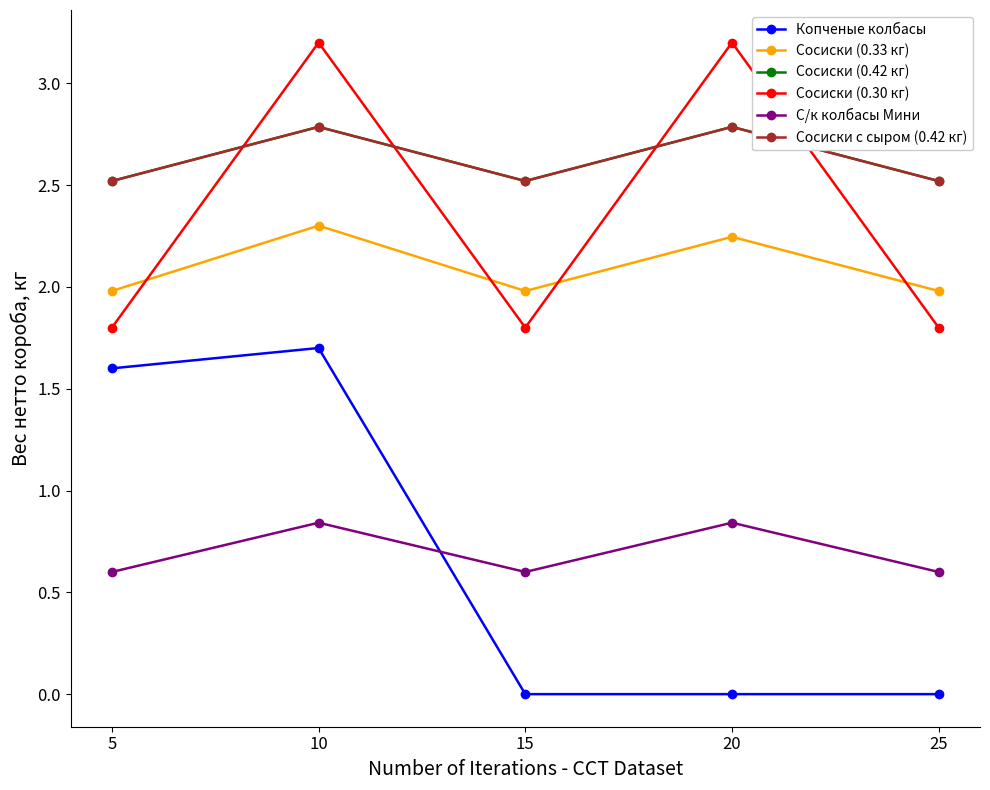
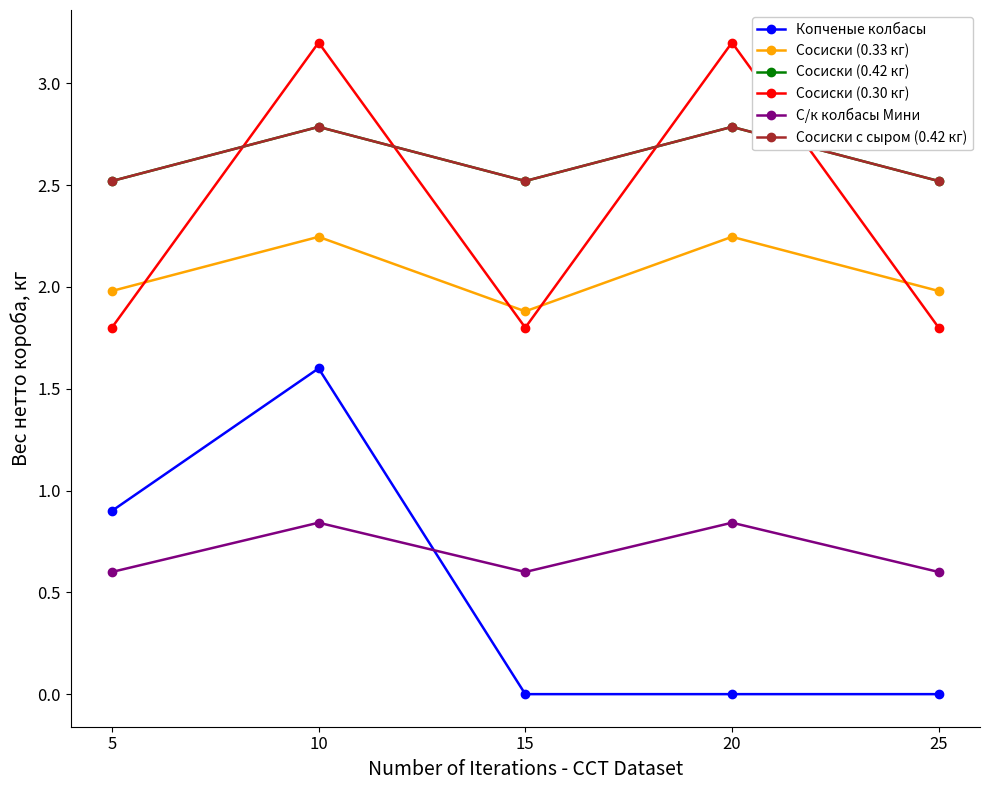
Копченые колбасы, 5: 1.6 -> 0.9
Копченые колбасы, 10: 1.7 -> 1.6
Сосиски (0.33 кг), 10: 2.30 -> 2.25
Сосиски (0.33 кг), 15: 1.98 -> 1.88
